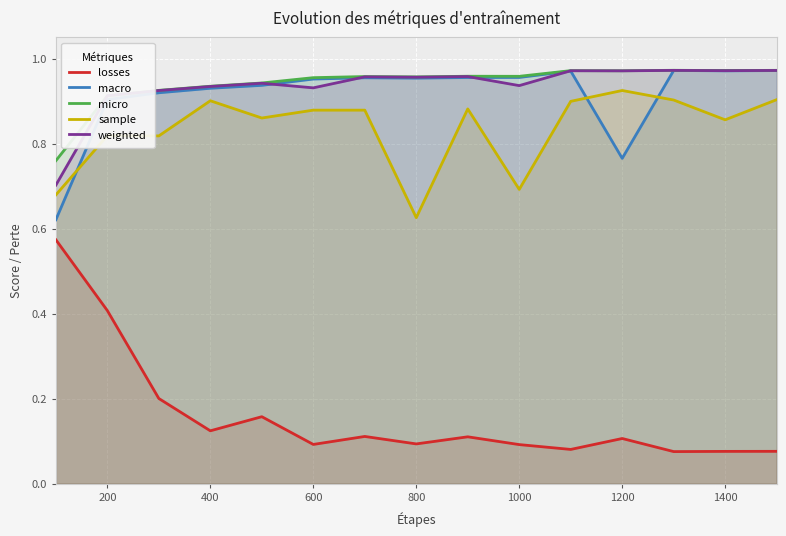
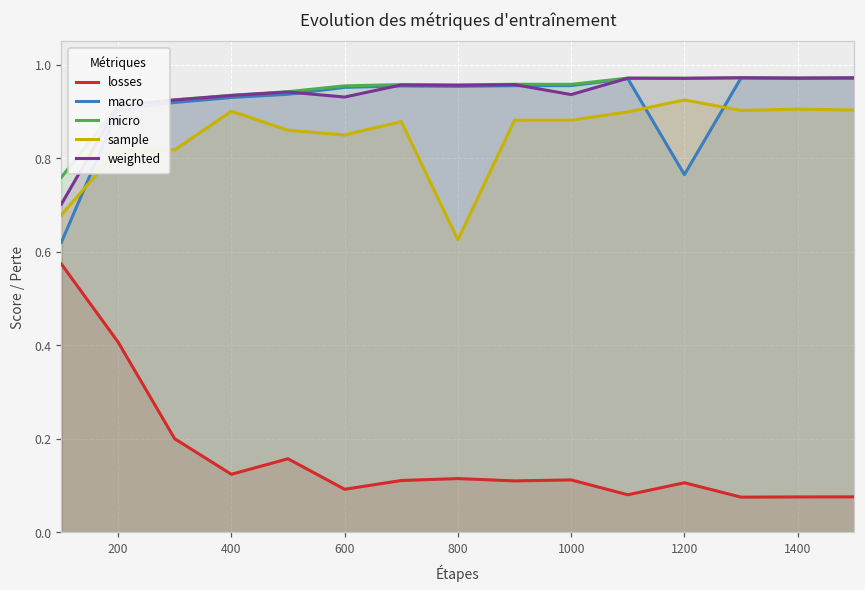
sample, 600: 0.88 -> 0.85
losses, 800: 0.09 -> 0.12
losses, 1000: 0.09 -> 0.11
sample, 1000: 0.69 -> 0.88
sample, 1400: 0.86 -> 0.91
